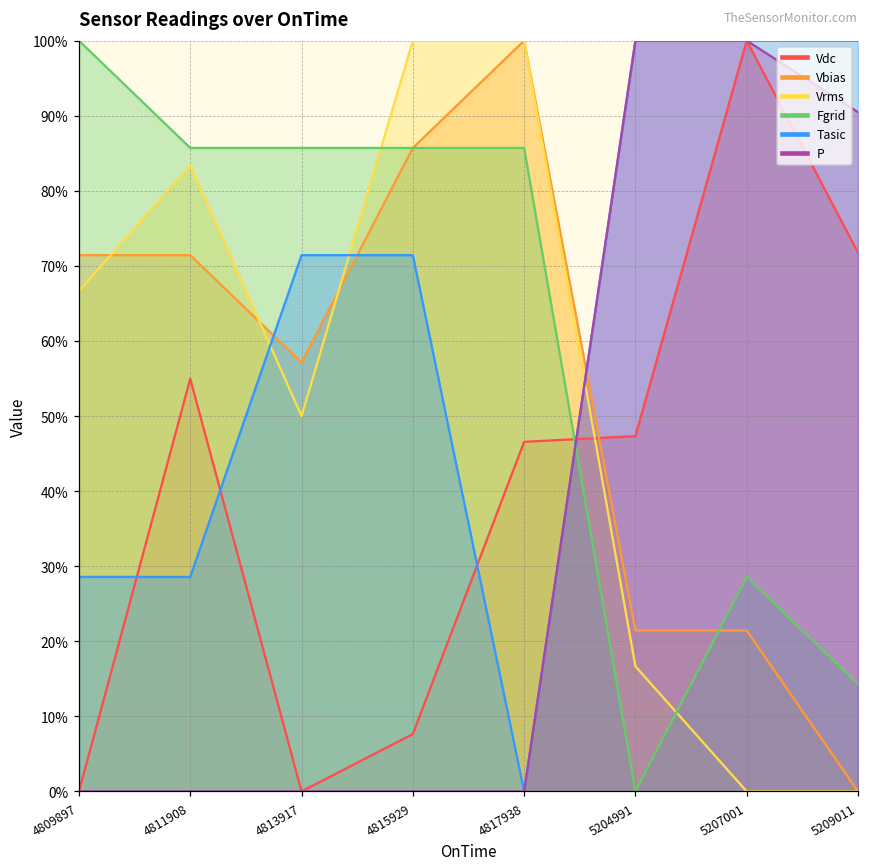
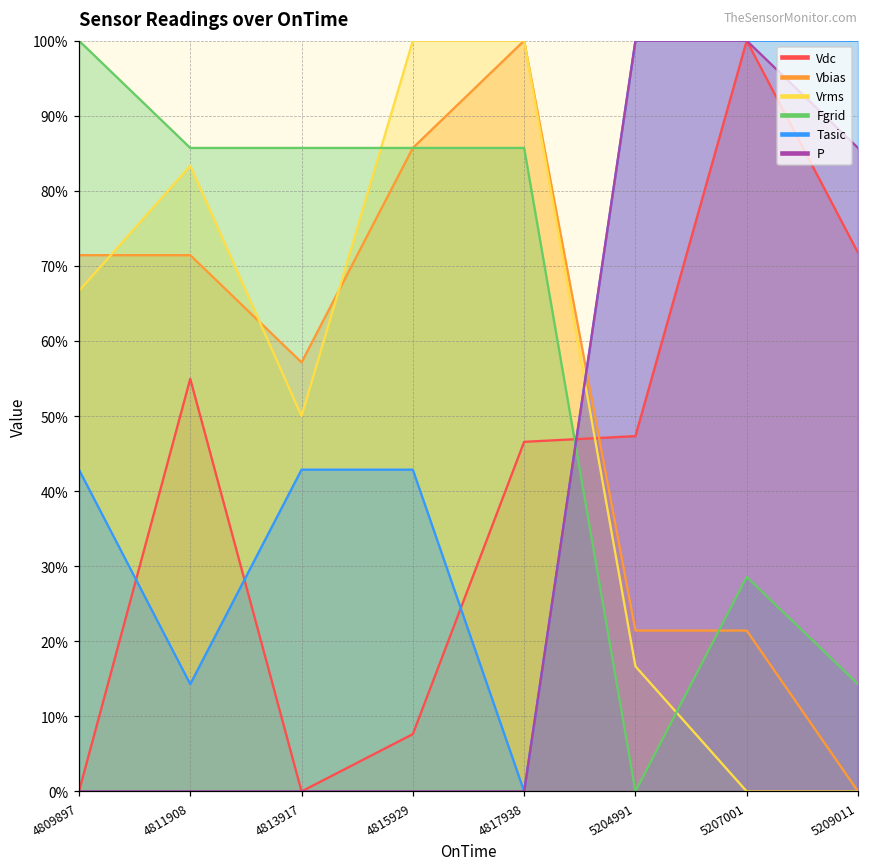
Tasic, 4809897: 29% -> 43%
Tasic, 4811908: 29% -> 14%
Tasic, 4813917: 71% -> 43%
Tasic, 4815929: 71% -> 43%
P, 5209011: 90% -> 86%
